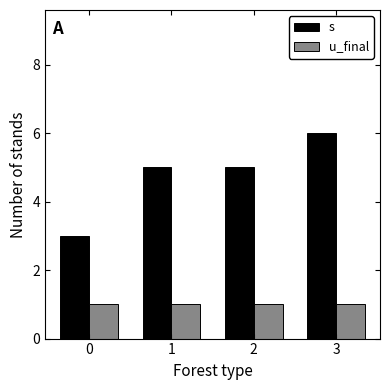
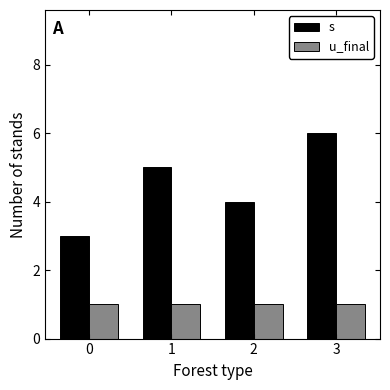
s, 2: 5 -> 4
